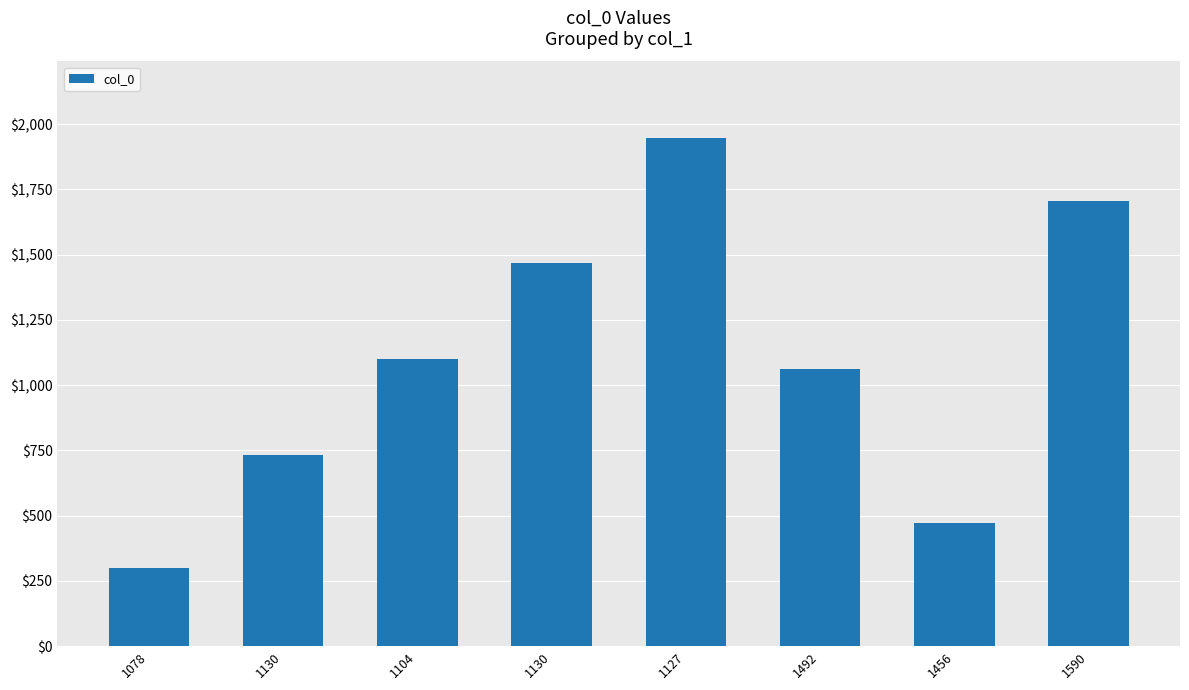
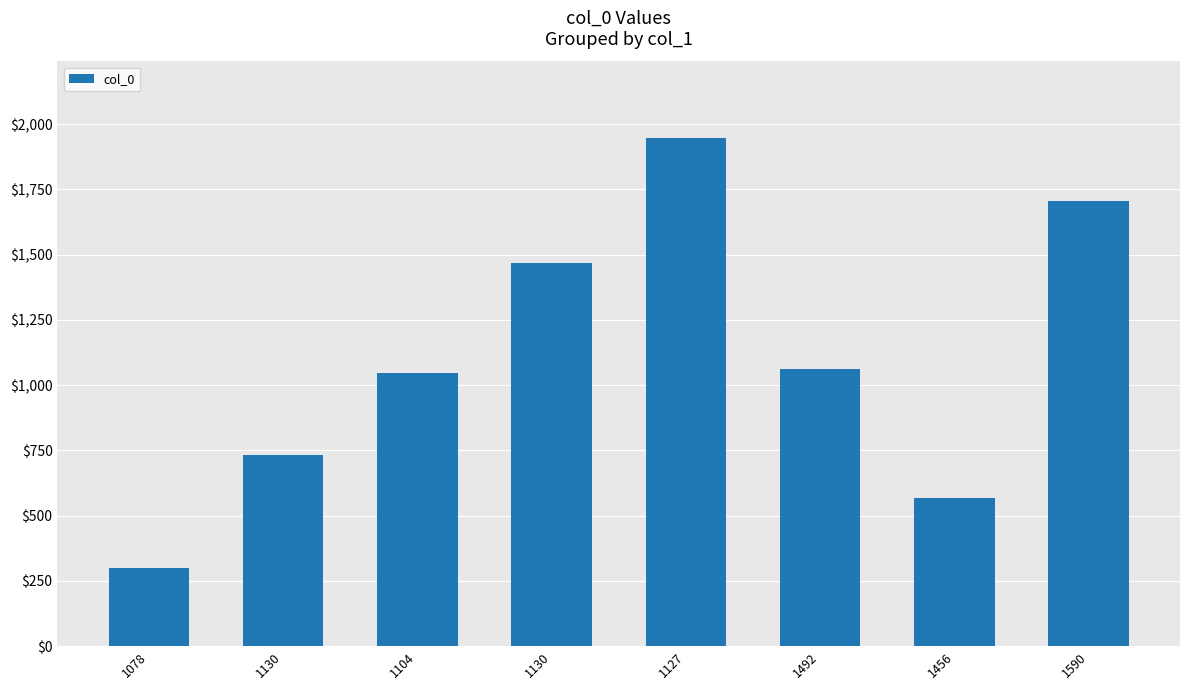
1104: $1,100 -> $1,050
1456: $470 -> $570
